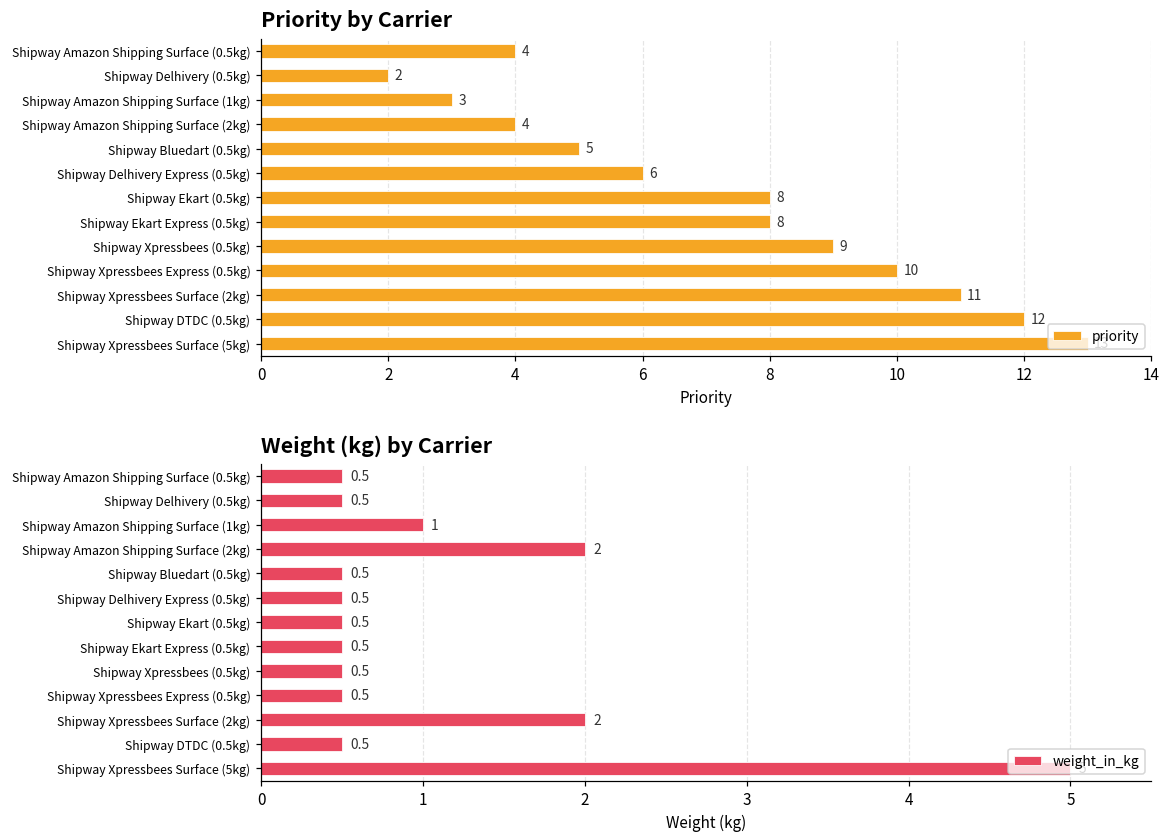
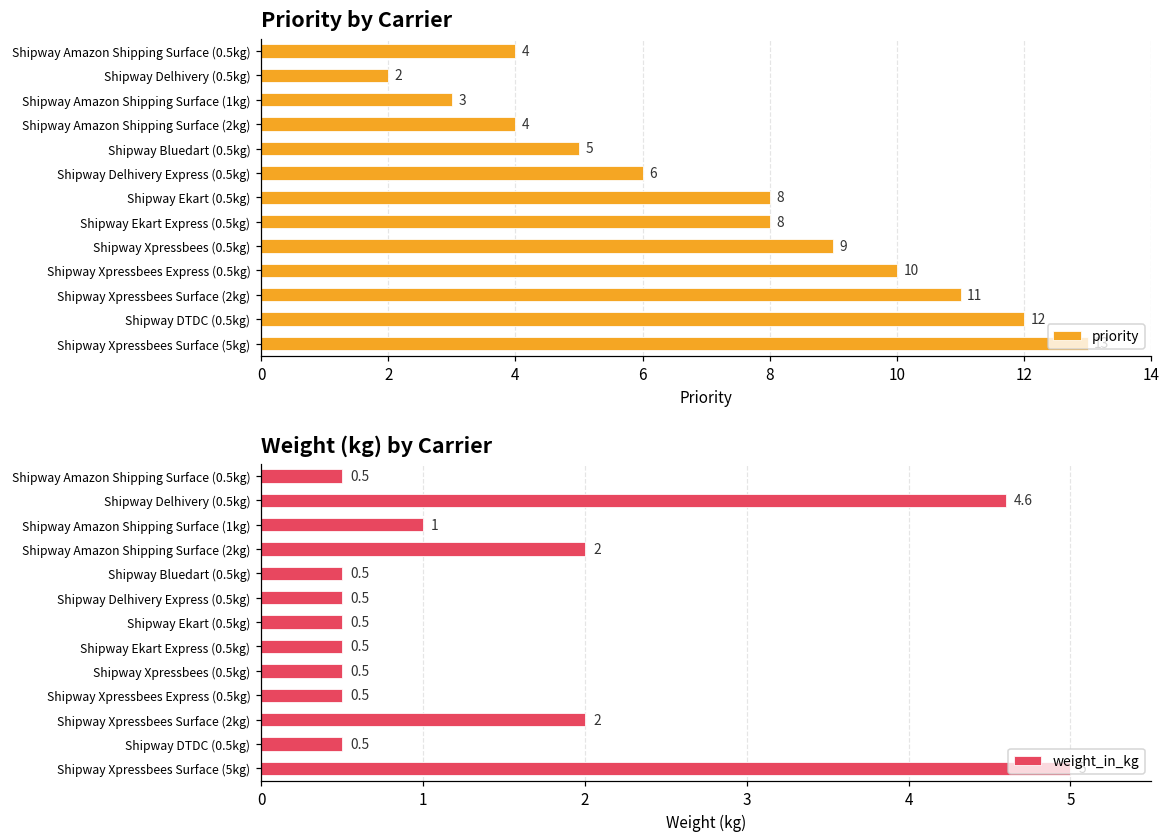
Weight (kg) by Carrier, Shipway Delhivery (0.5kg): 0.5 -> 4.6
